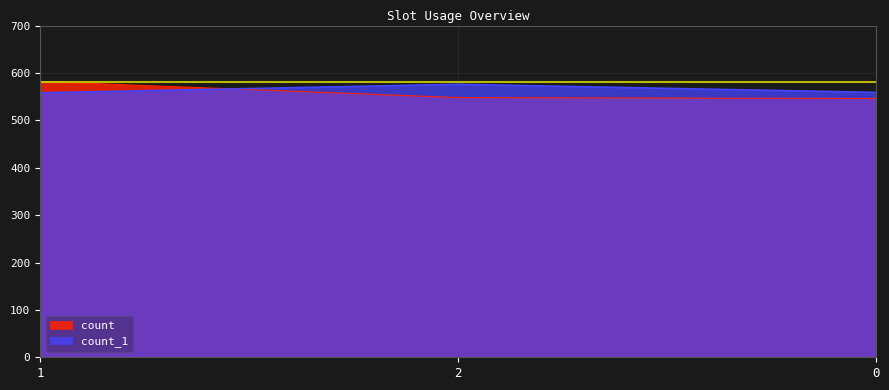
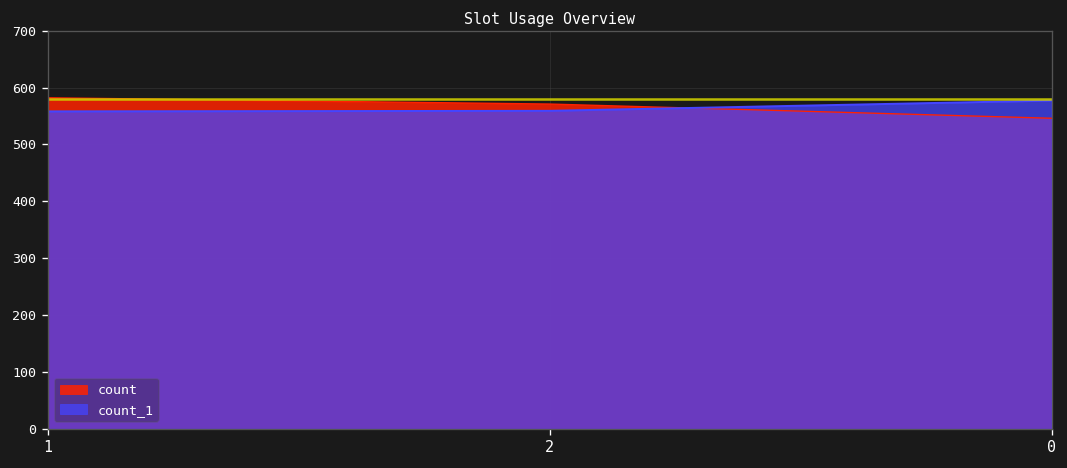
count, 2: 550 -> 570
count_1, 2: 580 -> 560
count_1, 0: 560 -> 580
